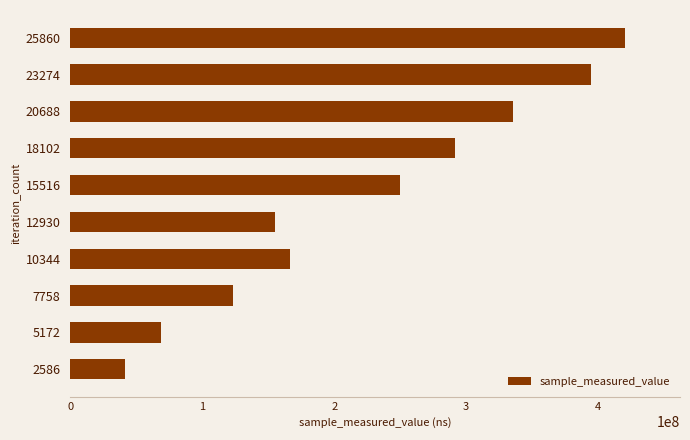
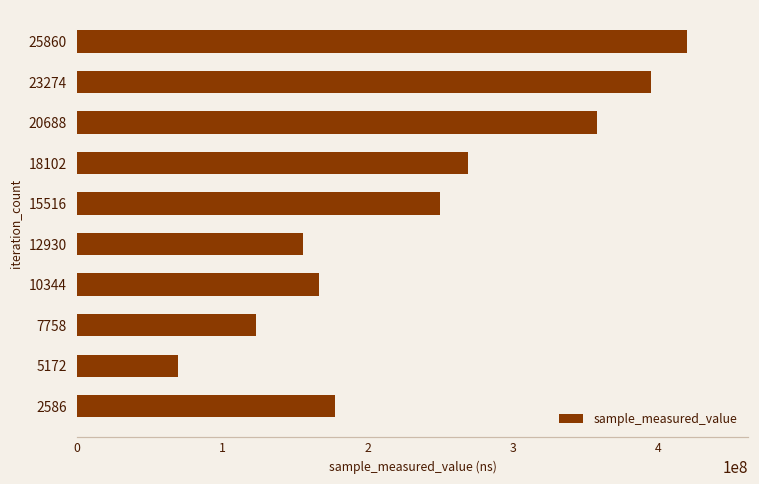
20688: 335000000 -> 358000000
18102: 292000000 -> 269000000
2586: 42000000 -> 178000000
